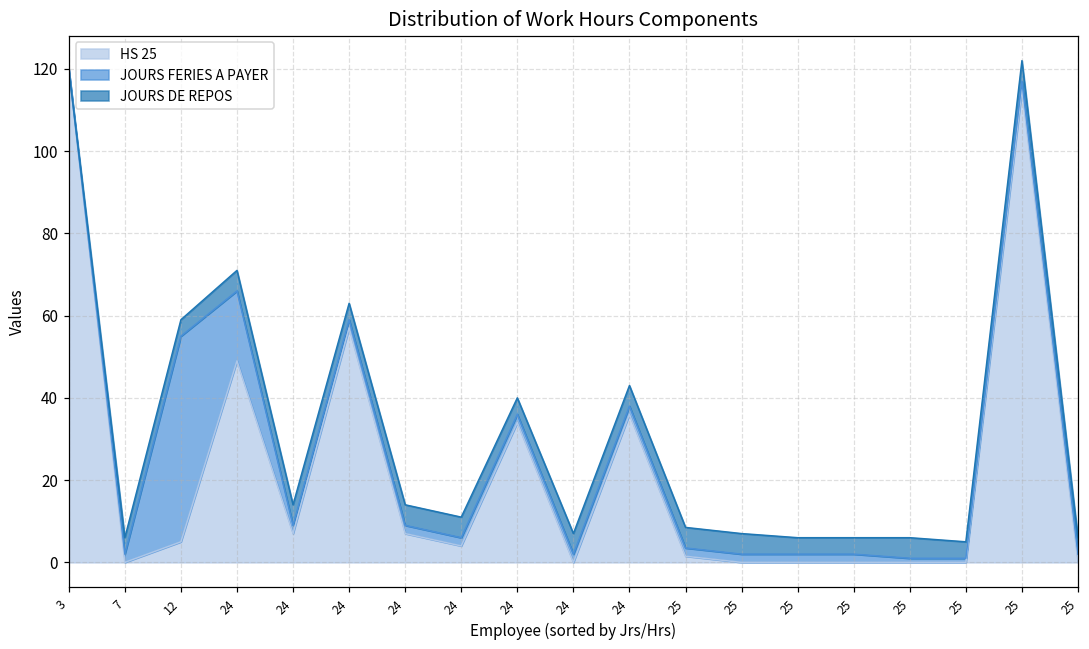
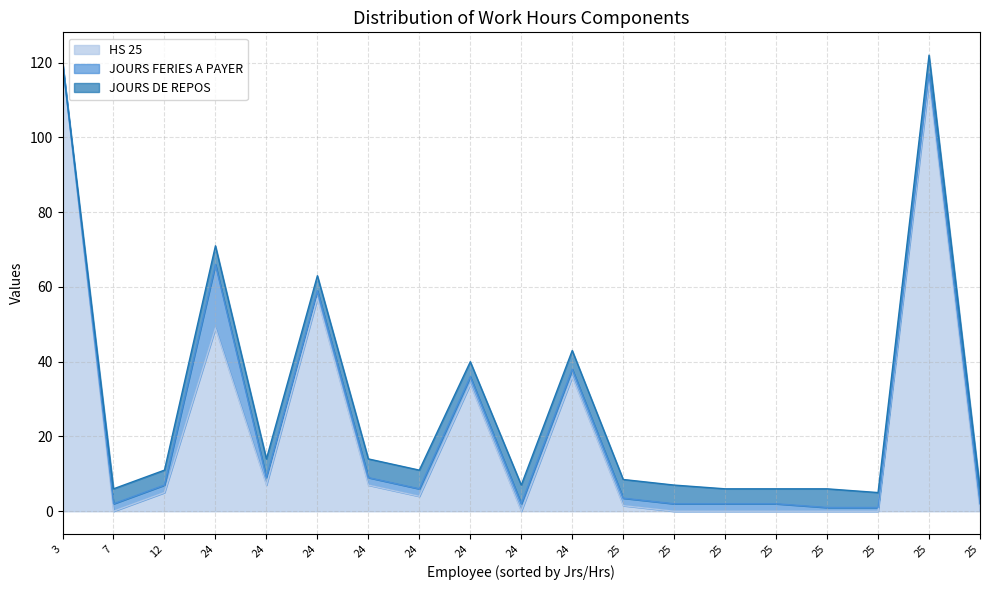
JOURS FERIES A PAYER, 12: 50 -> 2
